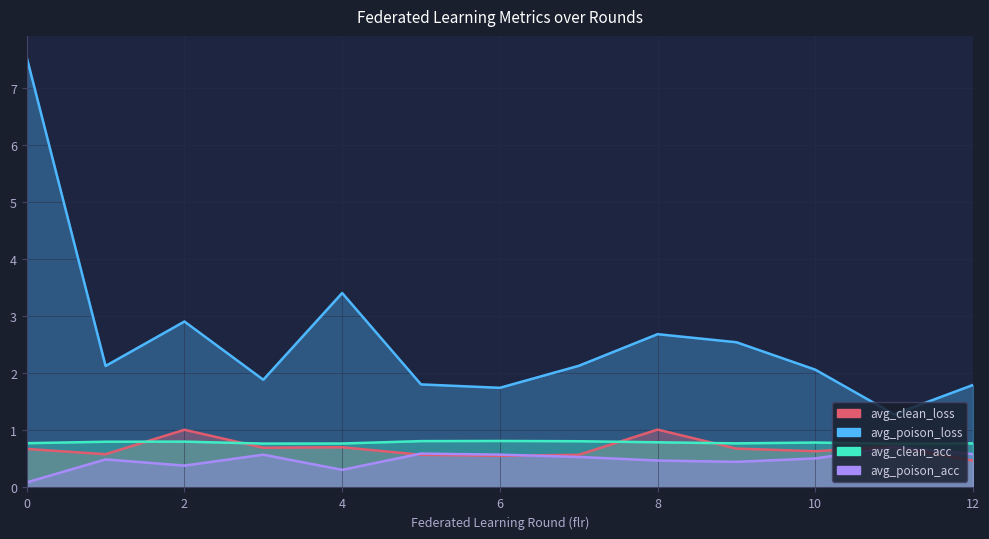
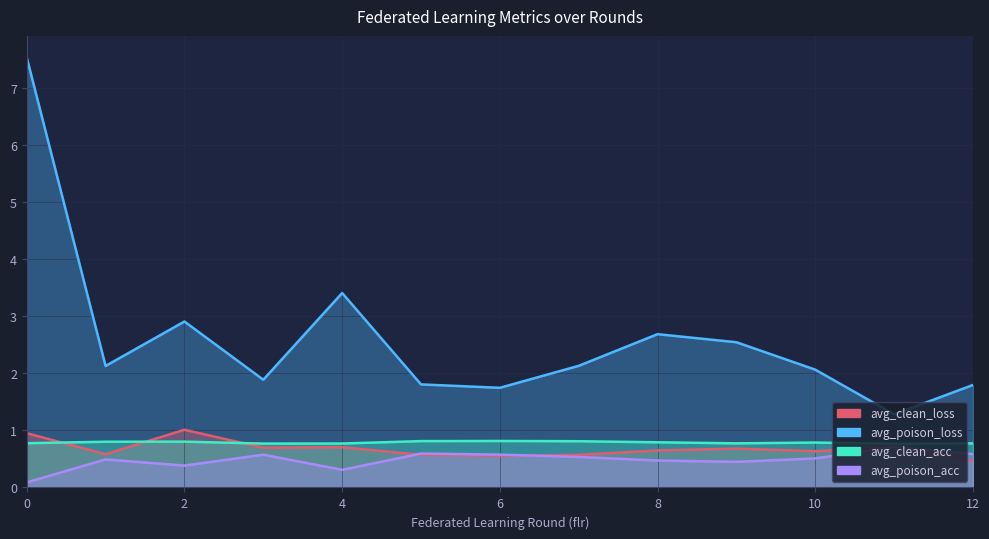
avg_clean_loss, 0: 0.7 -> 1.0
avg_clean_loss, 8: 1.0 -> 0.6
